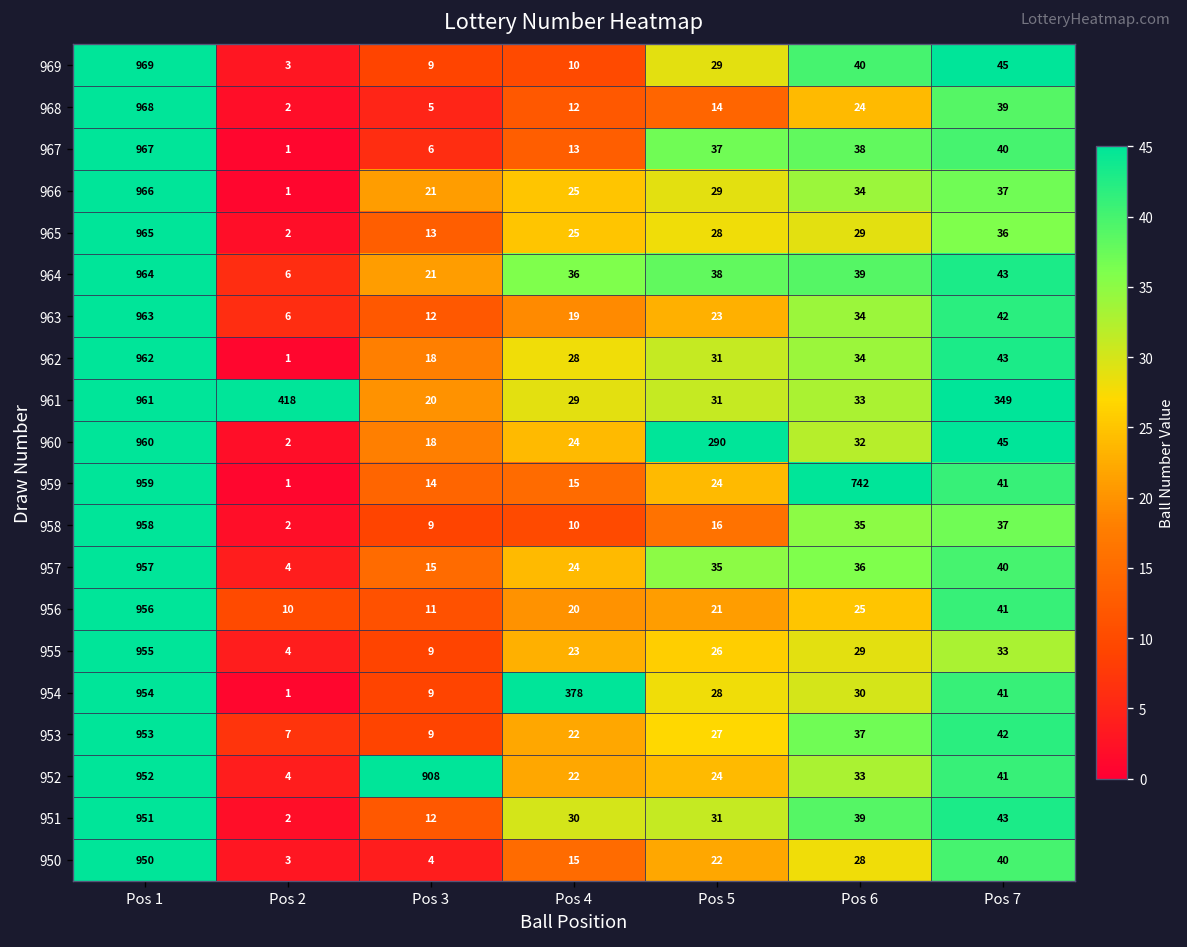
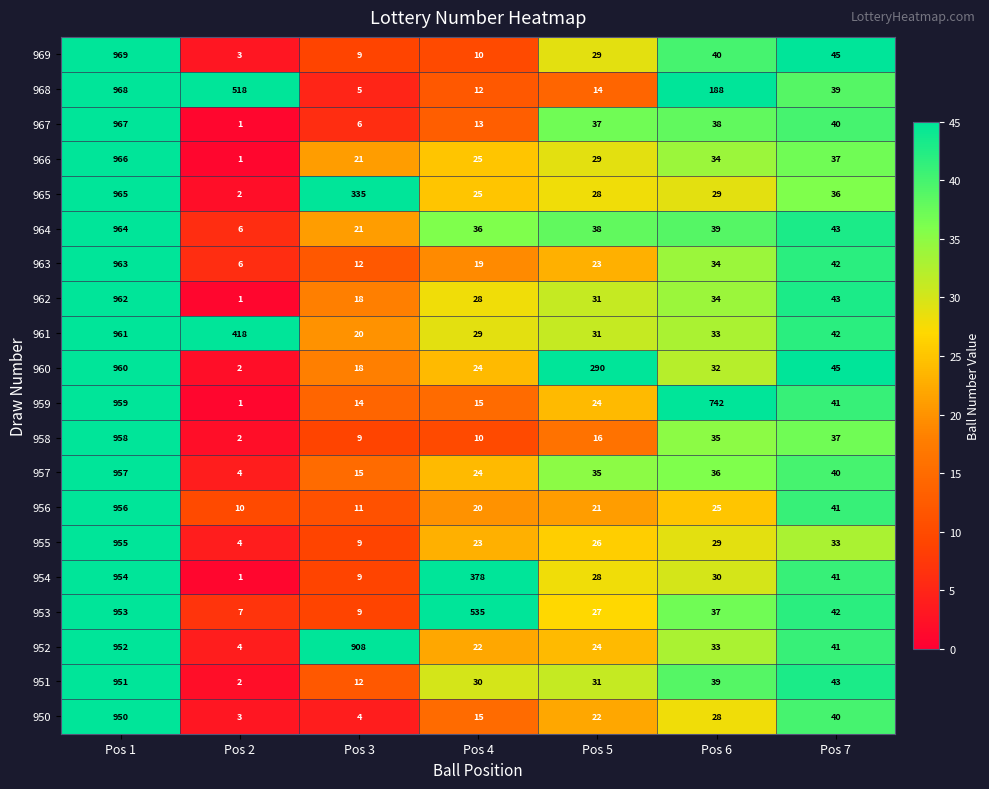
968, Pos 2: 2 -> 518
968, Pos 6: 24 -> 188
965, Pos 3: 13 -> 335
961, Pos 7: 349 -> 42
953, Pos 4: 22 -> 535
